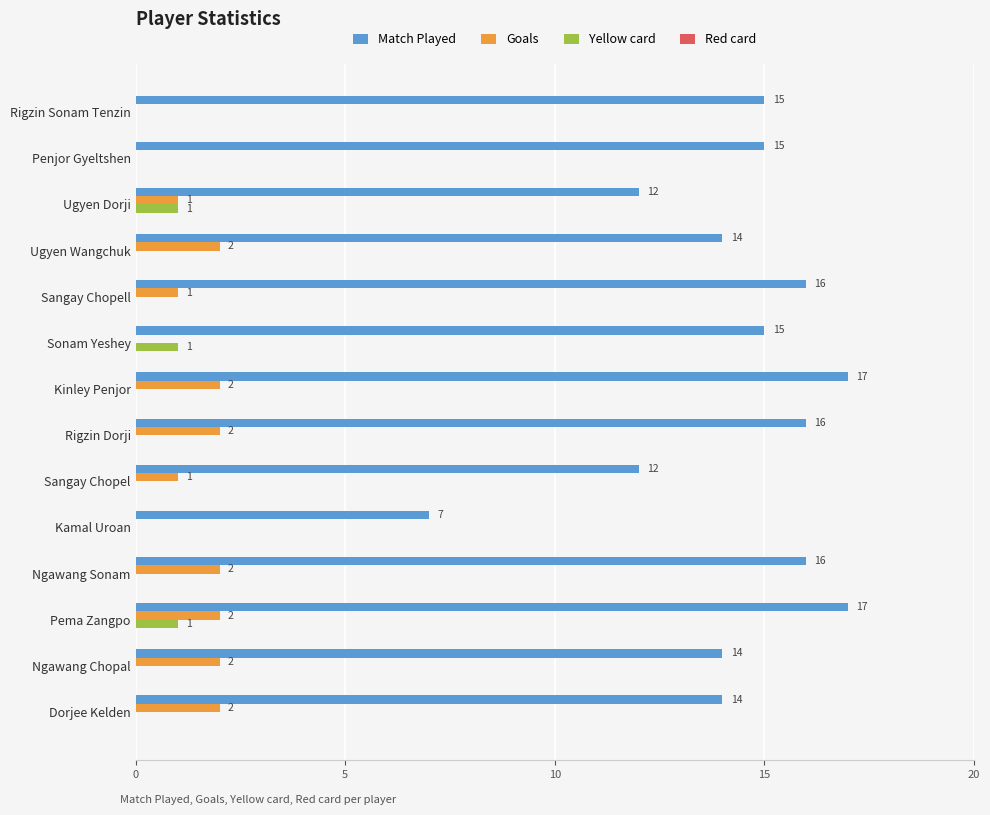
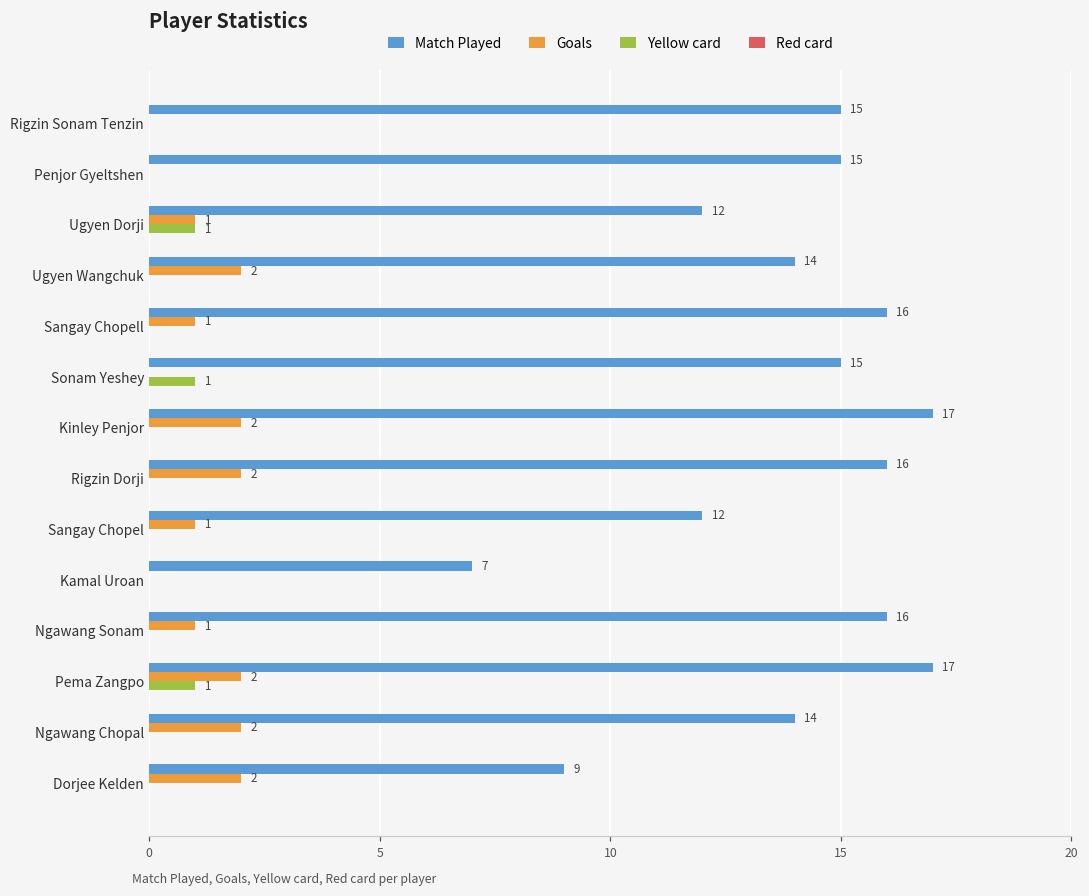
Goals, Ngawang Sonam: 2 -> 1
Match Played, Dorjee Kelden: 14 -> 9
